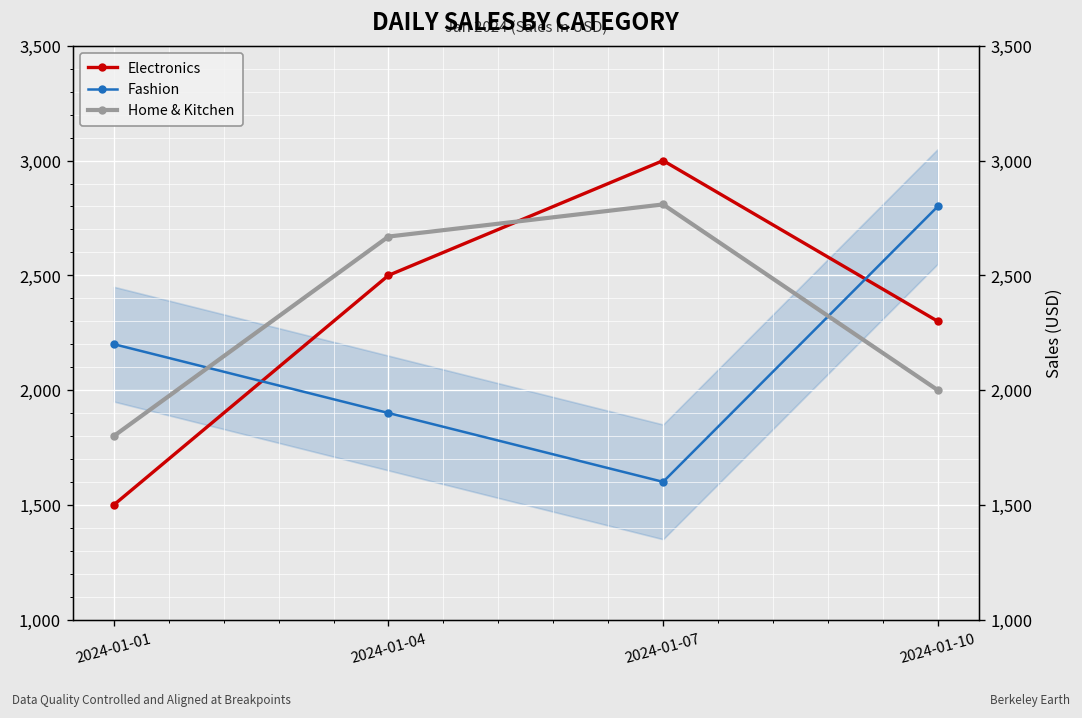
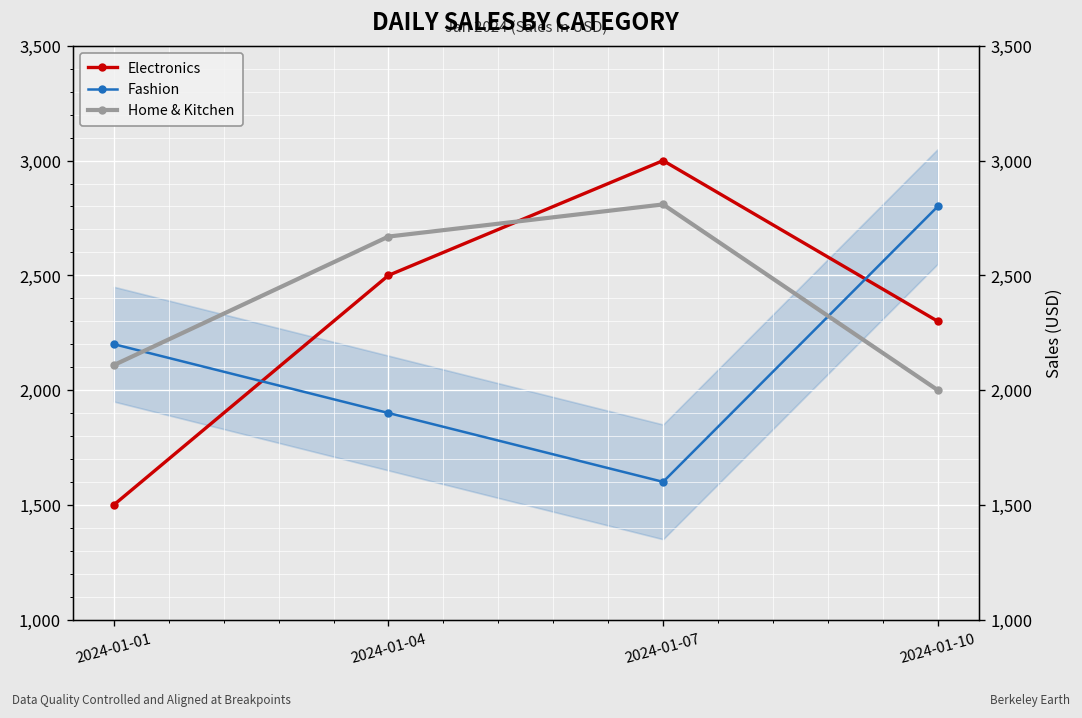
Home & Kitchen, 2024-01-01: 1,800 -> 2,110
